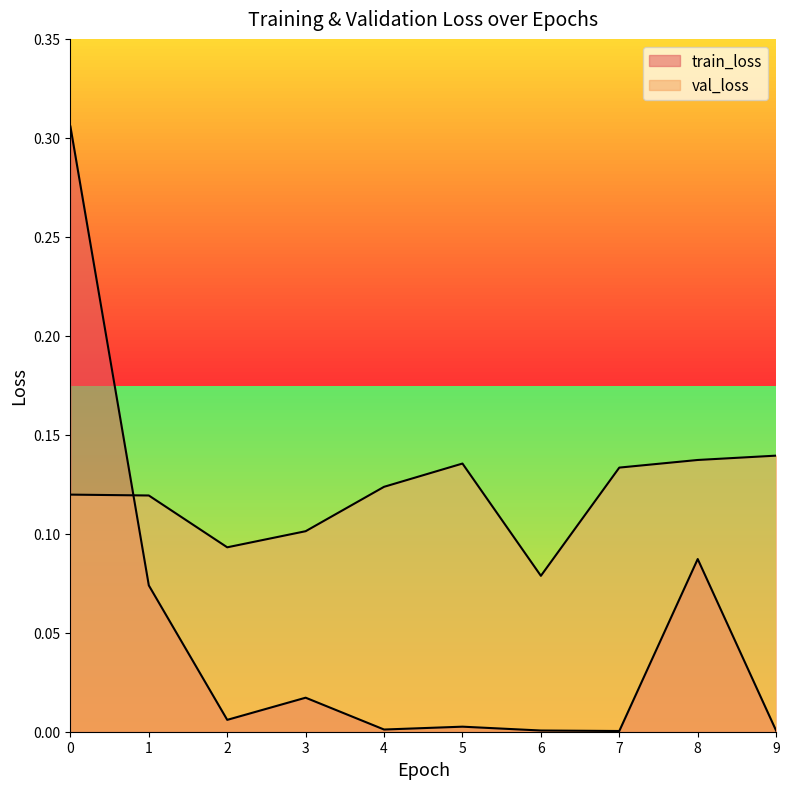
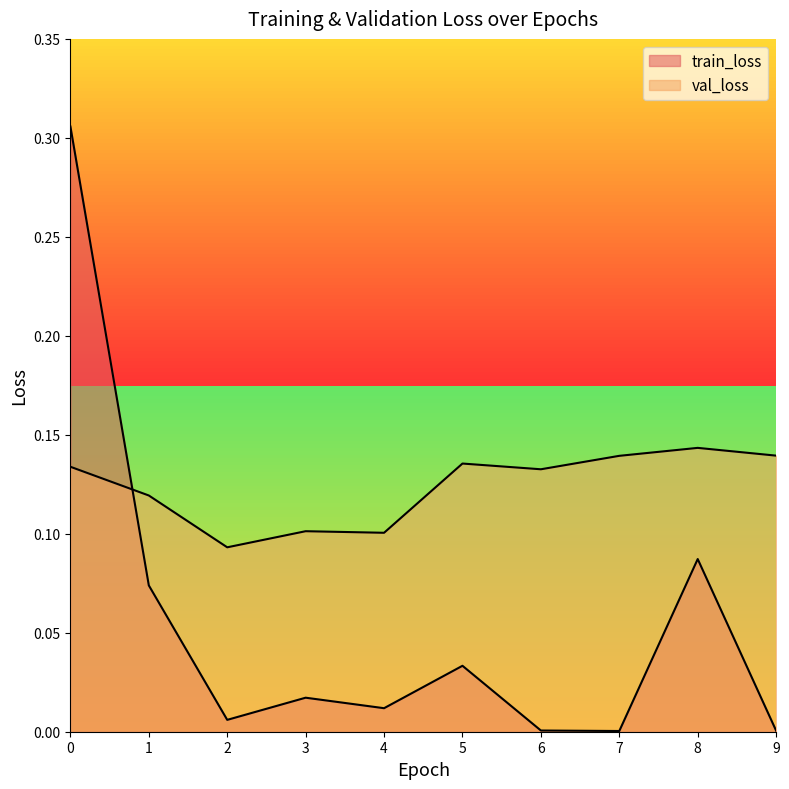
val_loss, 0: 0.120 -> 0.134
train_loss, 4: 0.001 -> 0.012
val_loss, 4: 0.124 -> 0.101
train_loss, 5: 0.003 -> 0.033
val_loss, 6: 0.079 -> 0.133
val_loss, 7: 0.133 -> 0.139
val_loss, 8: 0.137 -> 0.143
